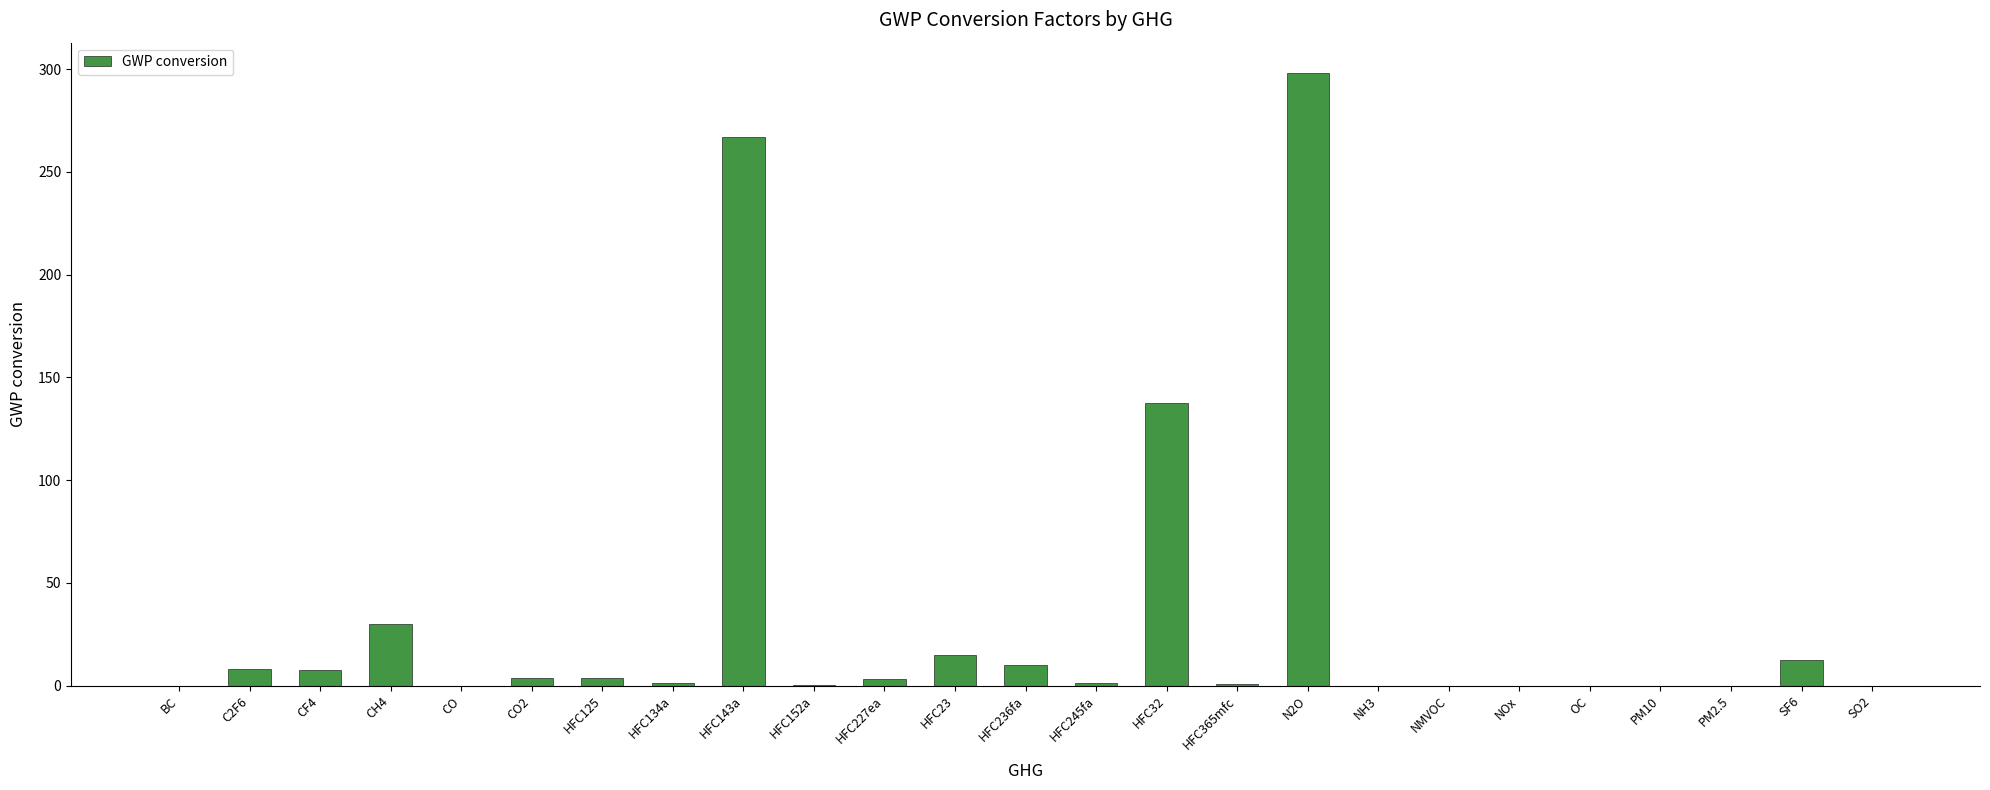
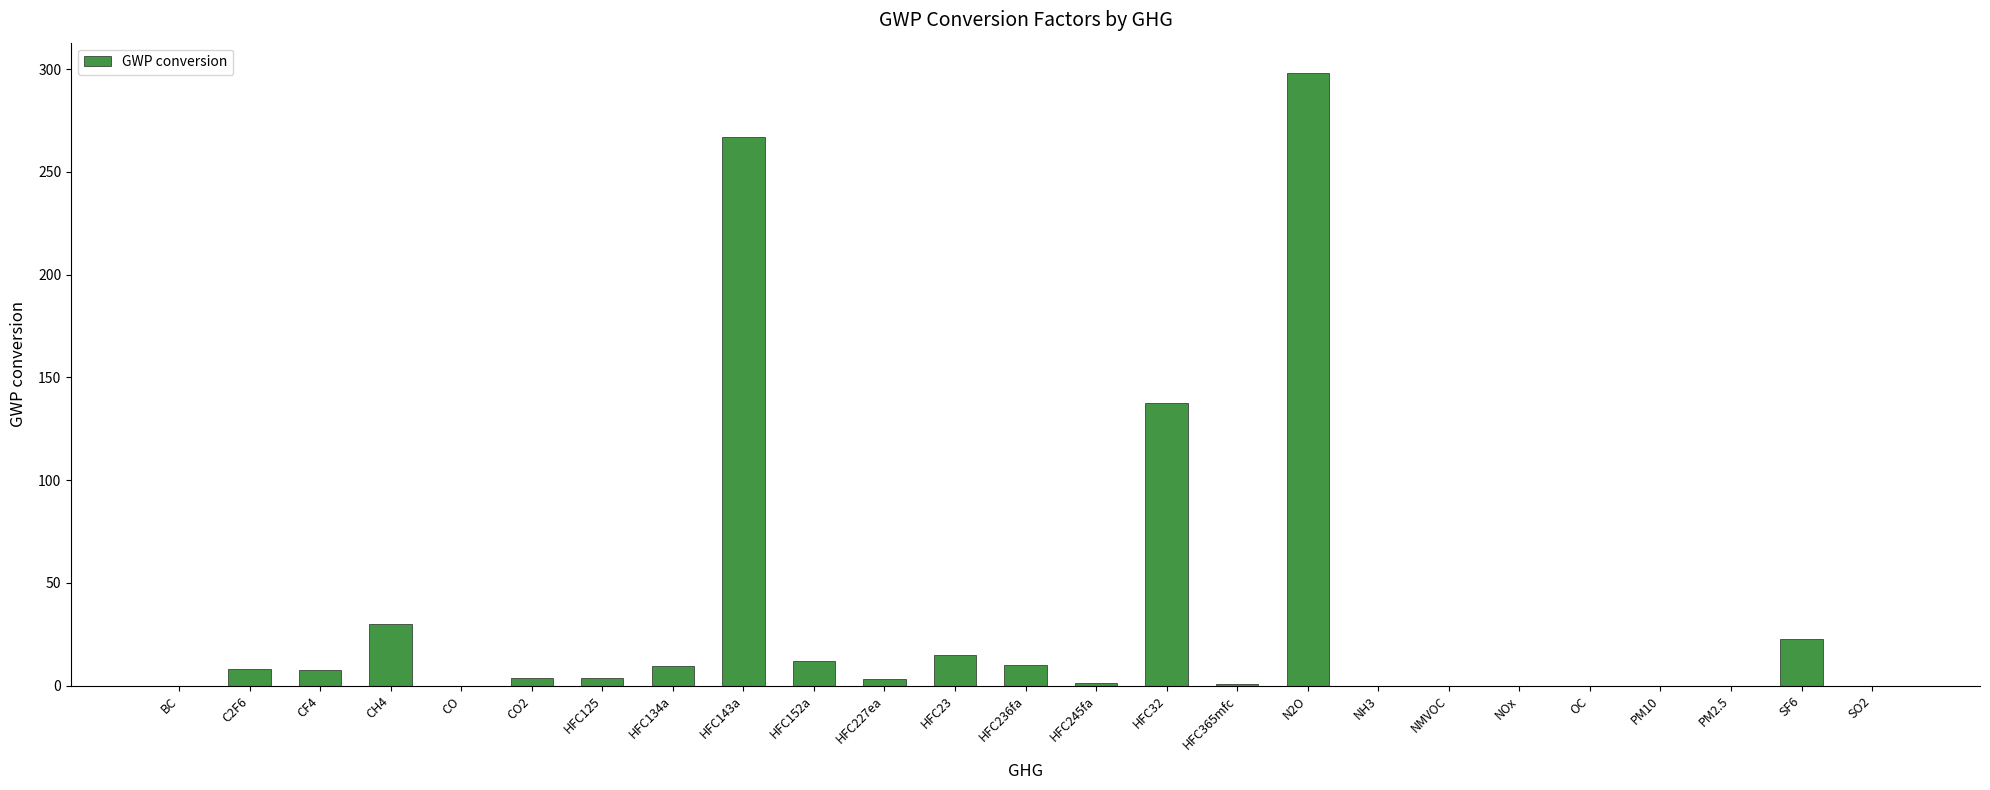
HFC134a: 1 -> 10
HFC152a: 0 -> 12
SF6: 13 -> 23
